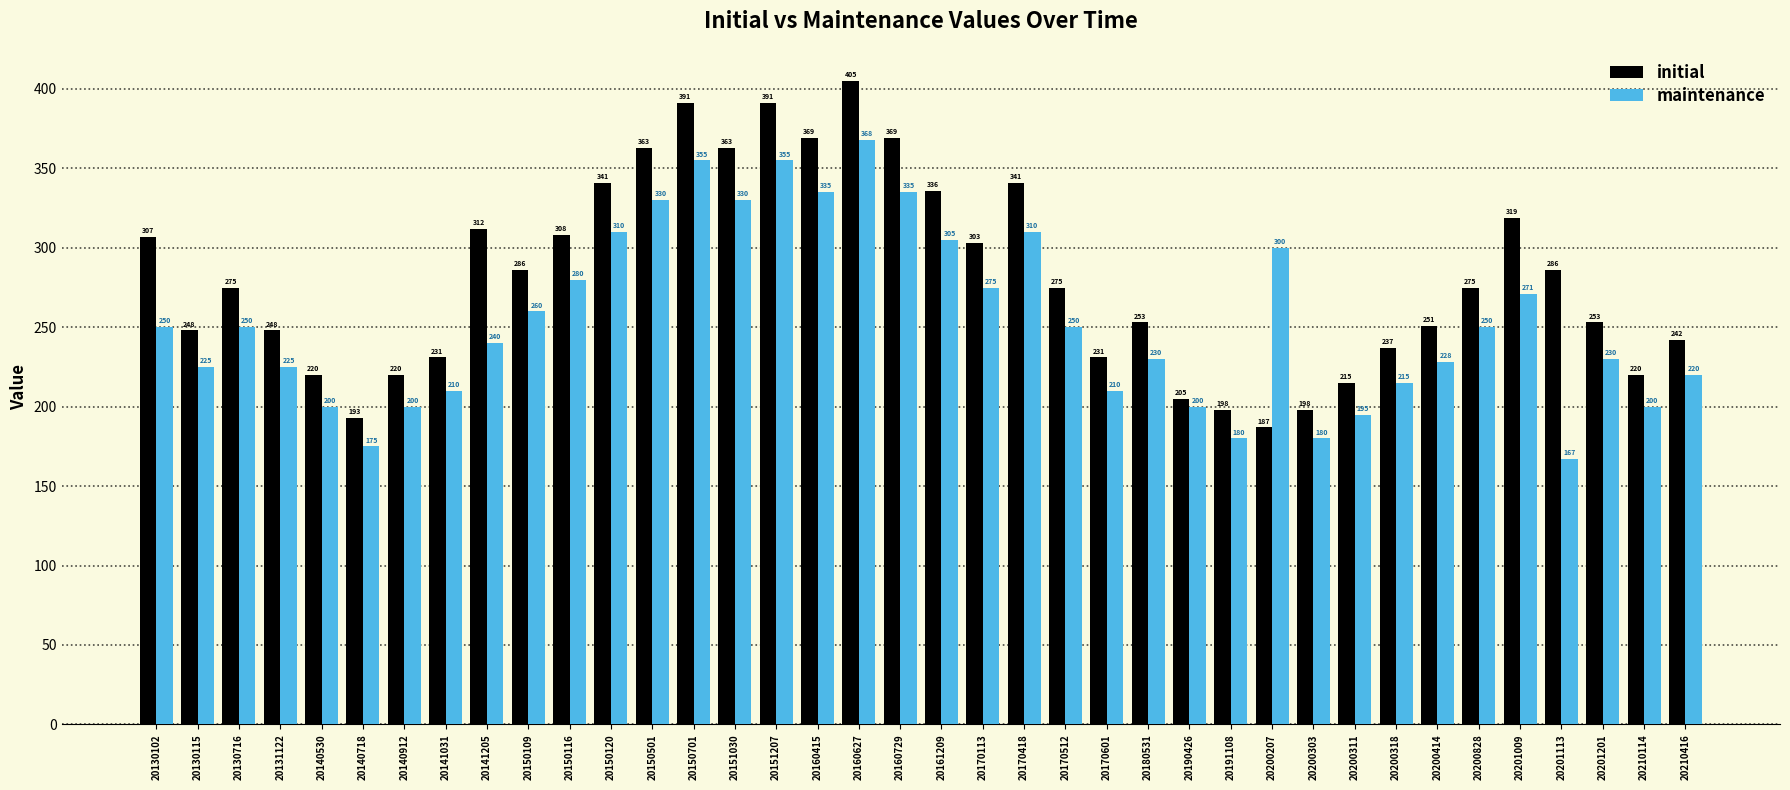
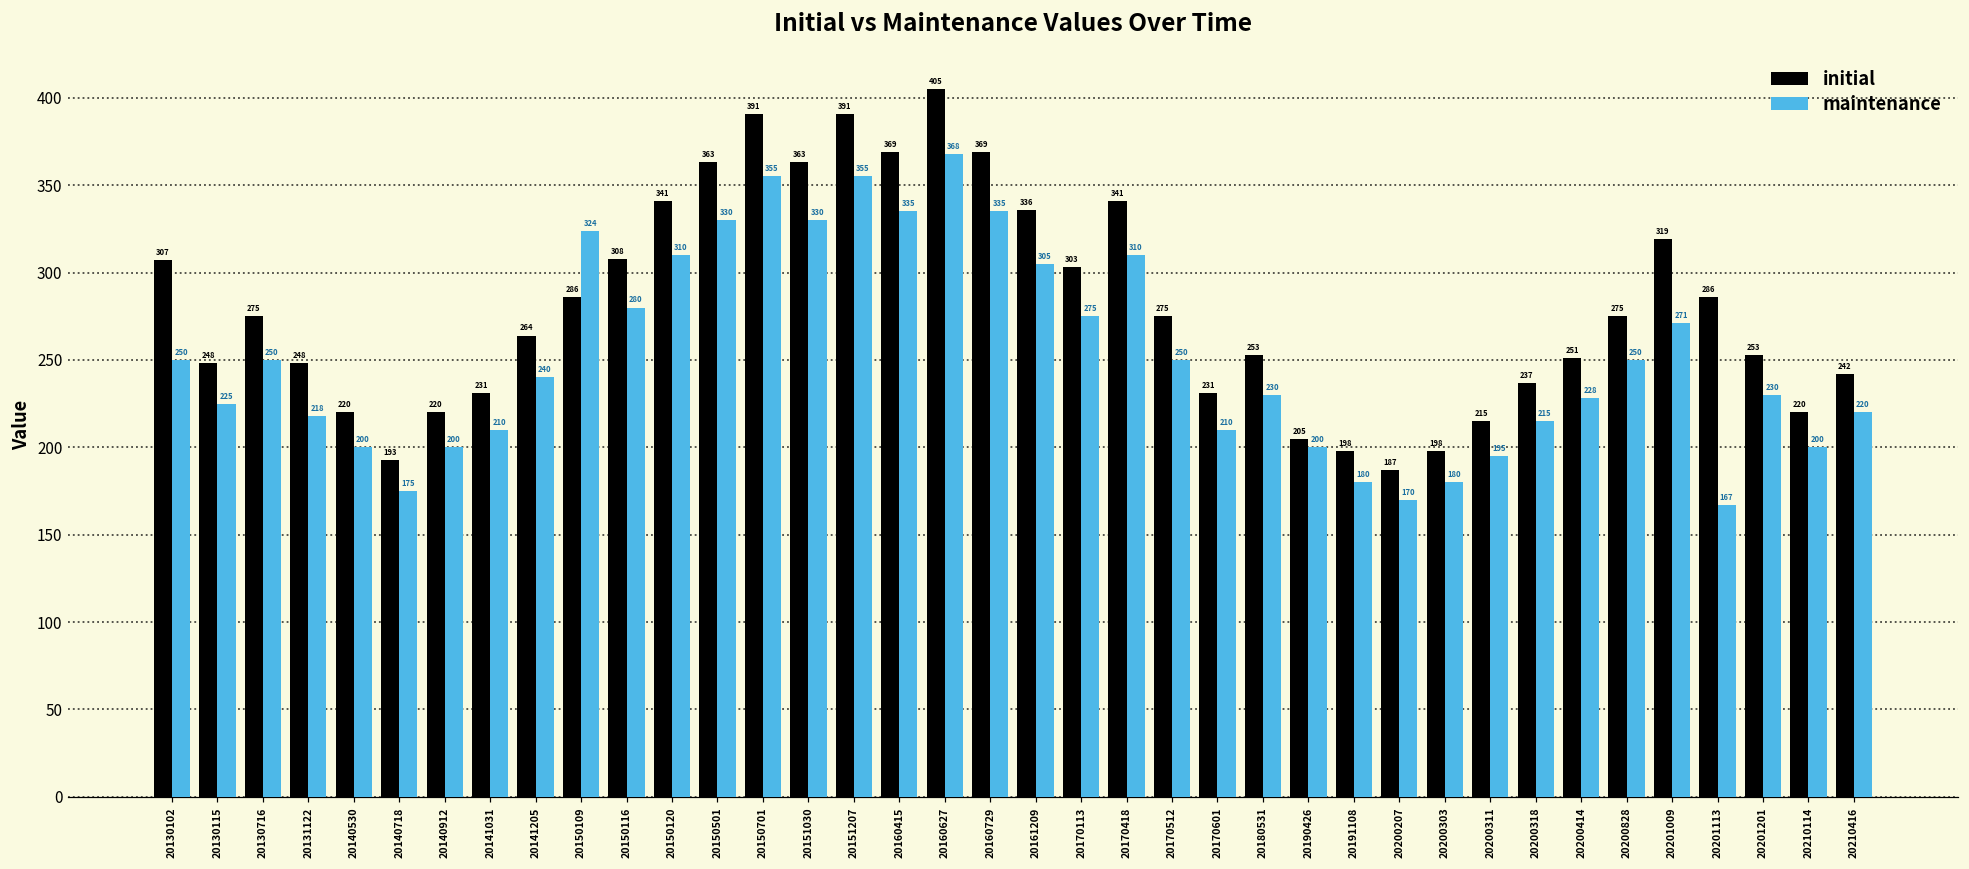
maintenance, 20131122: 225 -> 218
initial, 20141205: 312 -> 264
maintenance, 20150109: 260 -> 324
maintenance, 20200207: 300 -> 170
